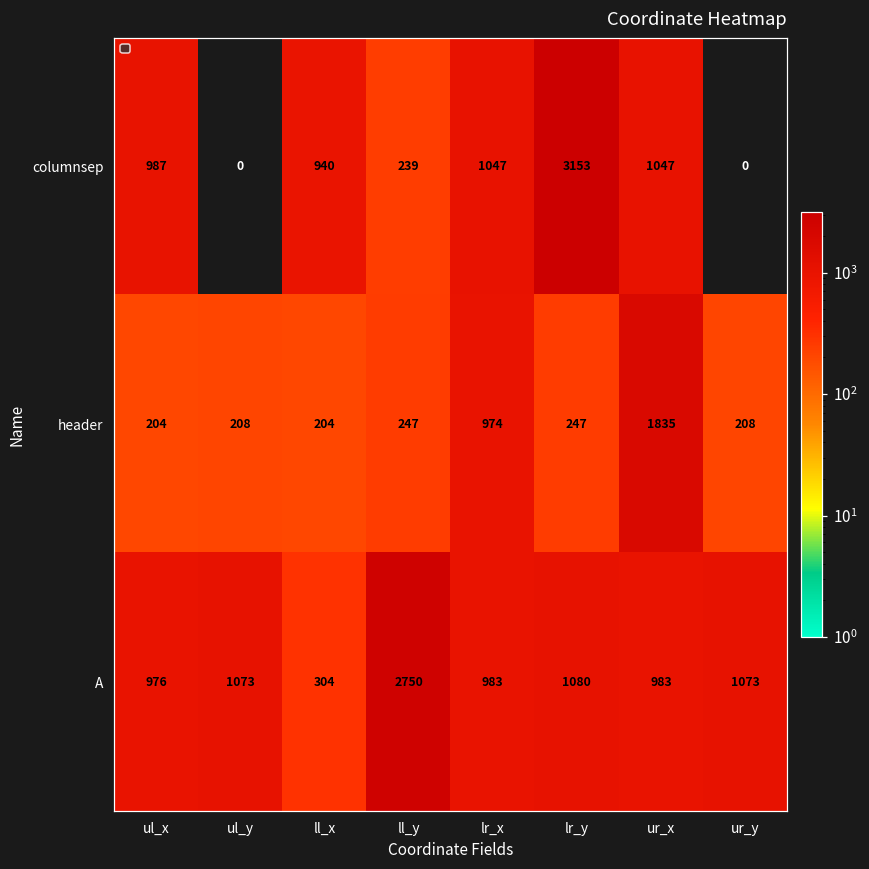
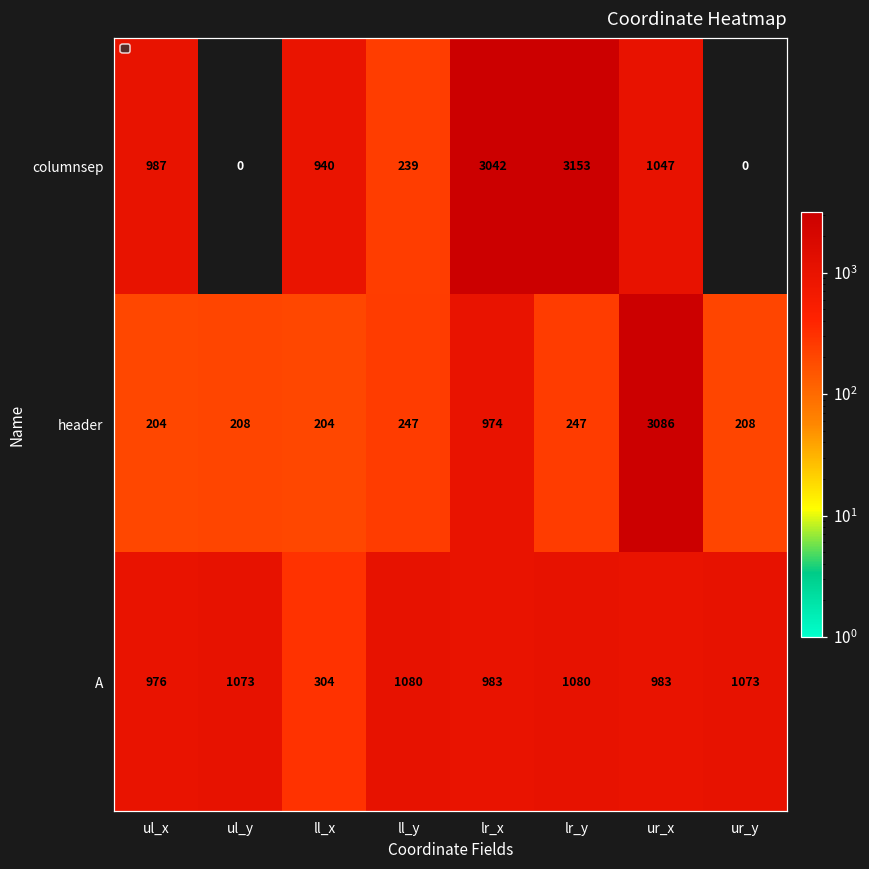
columnsep, lr_x: 1047 -> 3042
header, ur_x: 1835 -> 3086
A, ll_y: 2750 -> 1080
